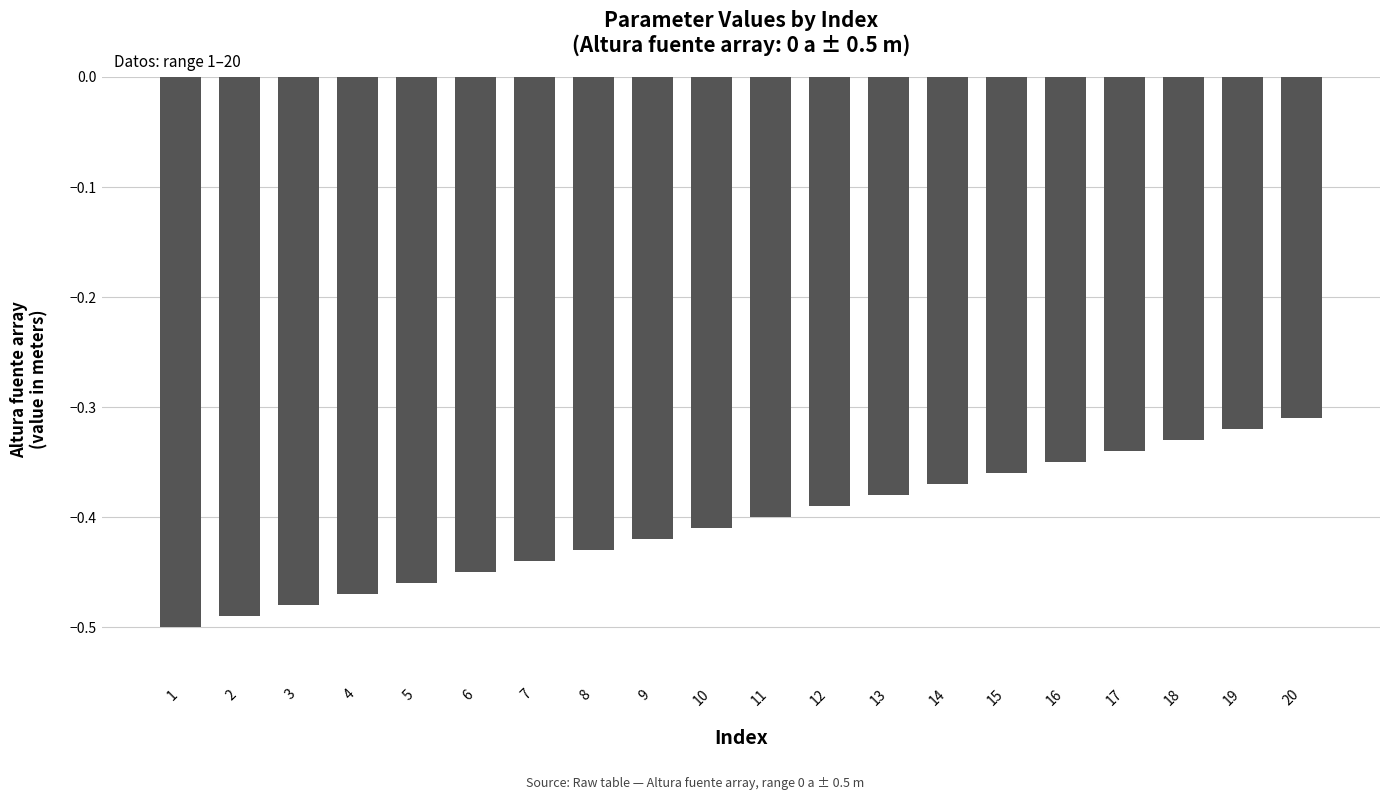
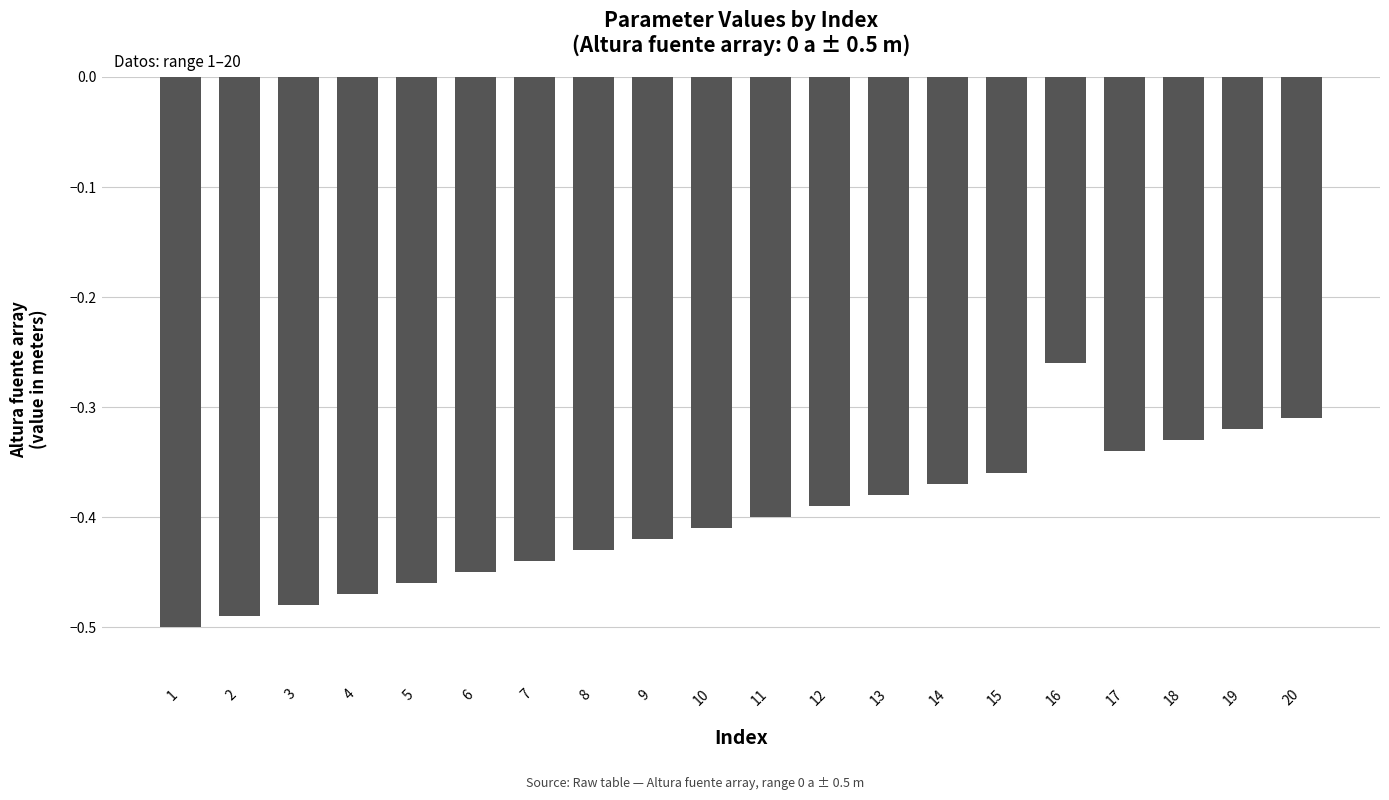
16: -0.35 -> -0.26
